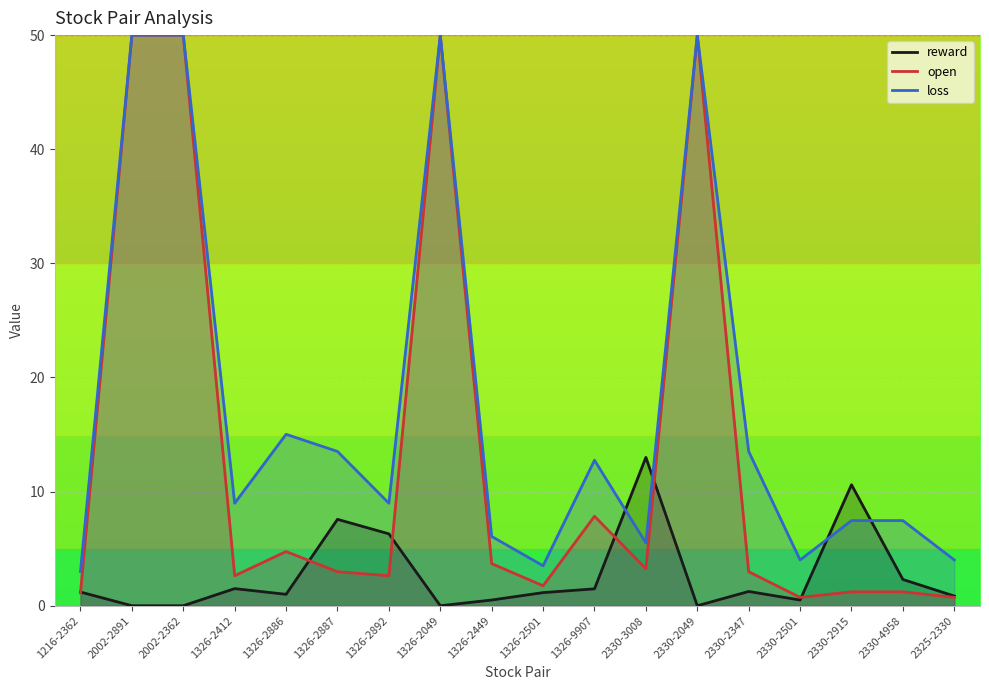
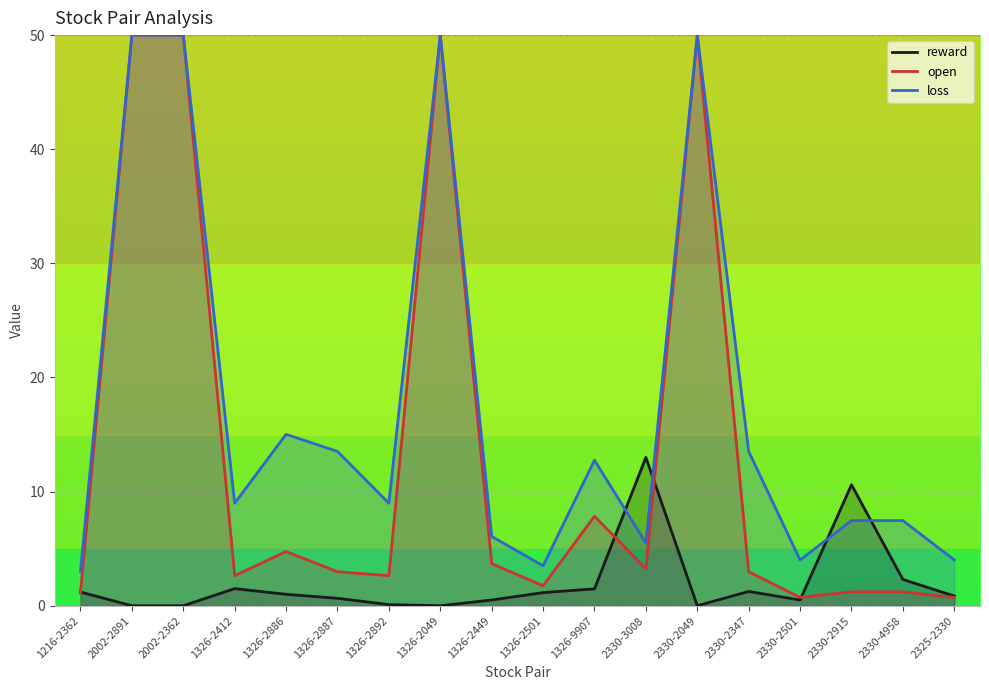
reward, 1326-2887: 7.6 -> 0.7
reward, 1326-2892: 6.3 -> 0.1
